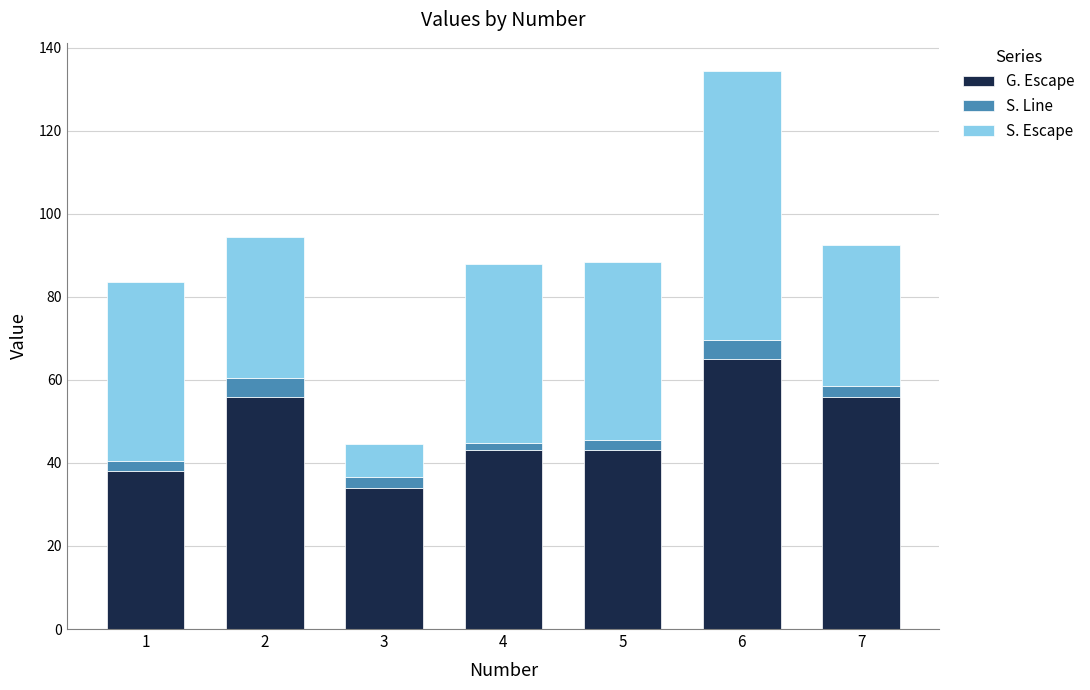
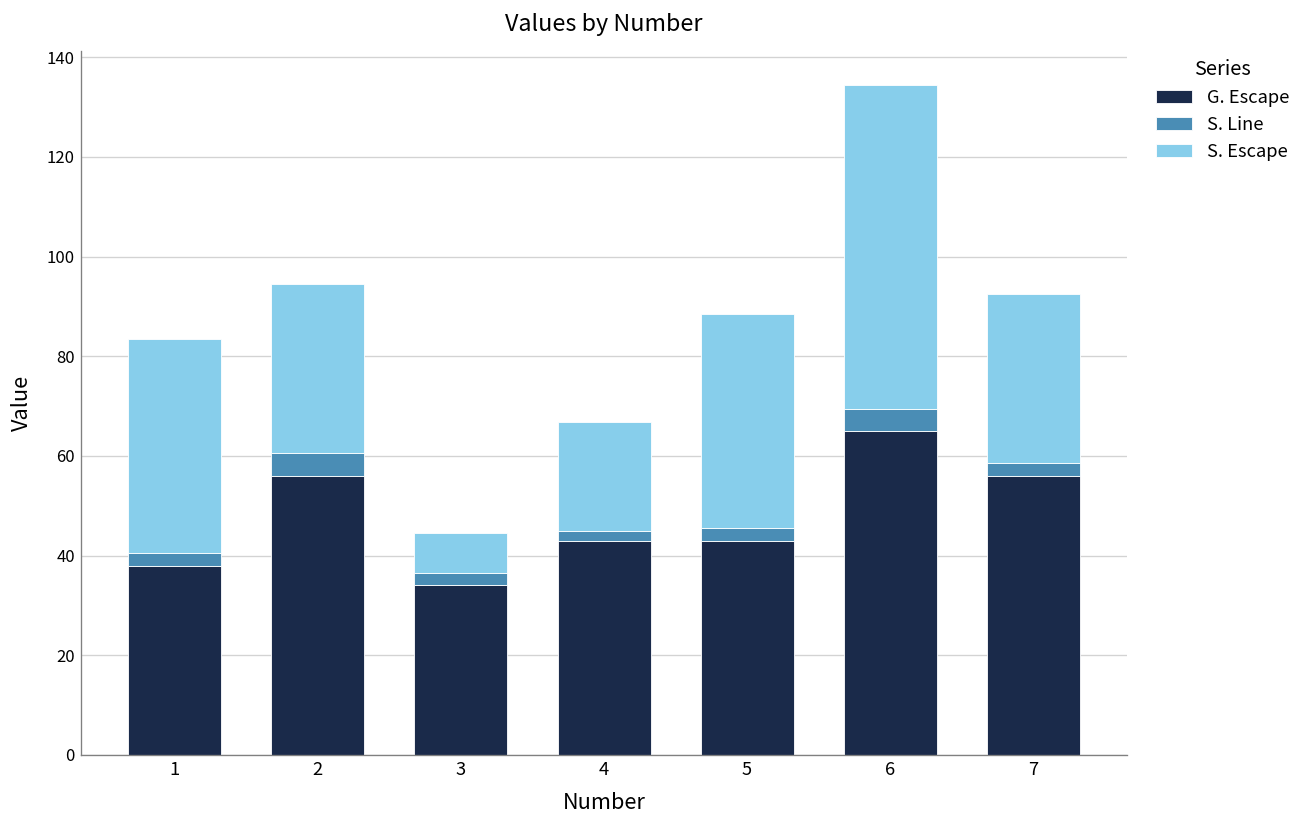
S. Escape, 4: 43 -> 22
